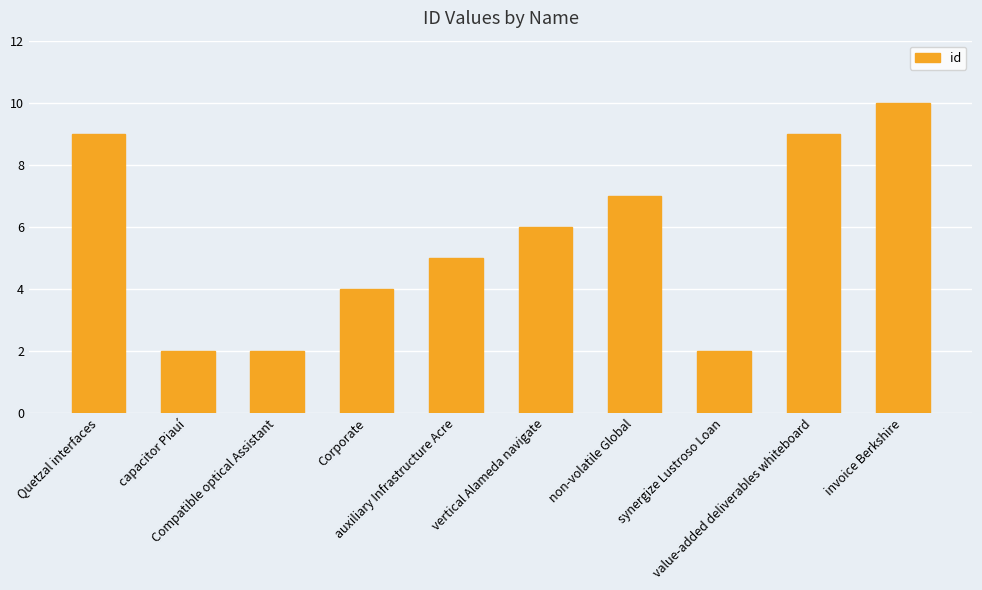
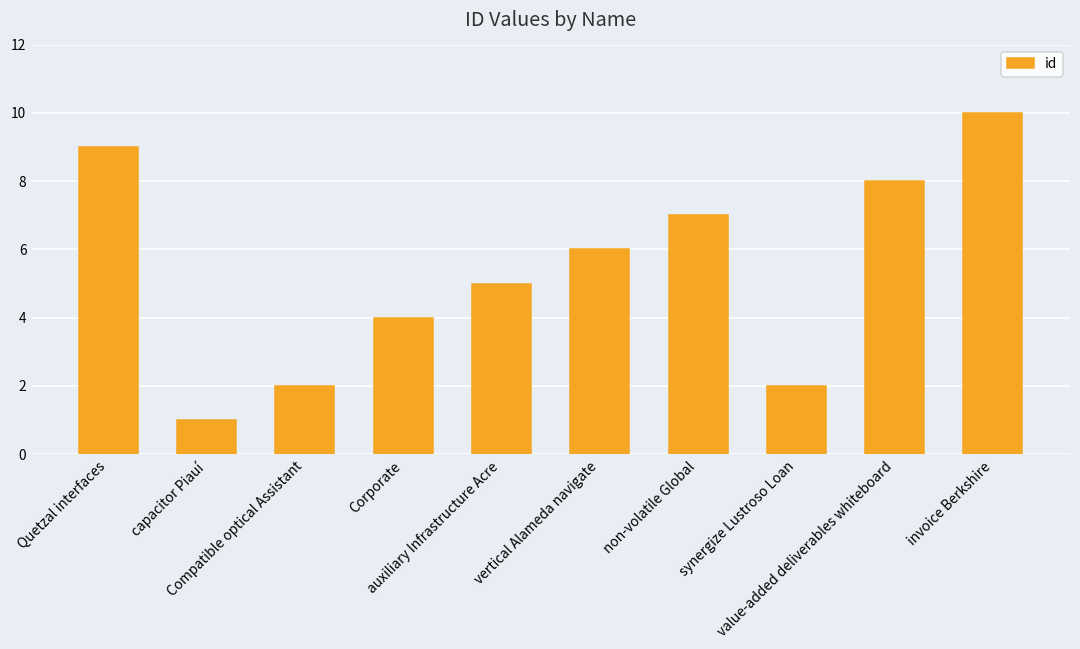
capacitor Piauí: 2 -> 1
value-added deliverables whiteboard: 9 -> 8
